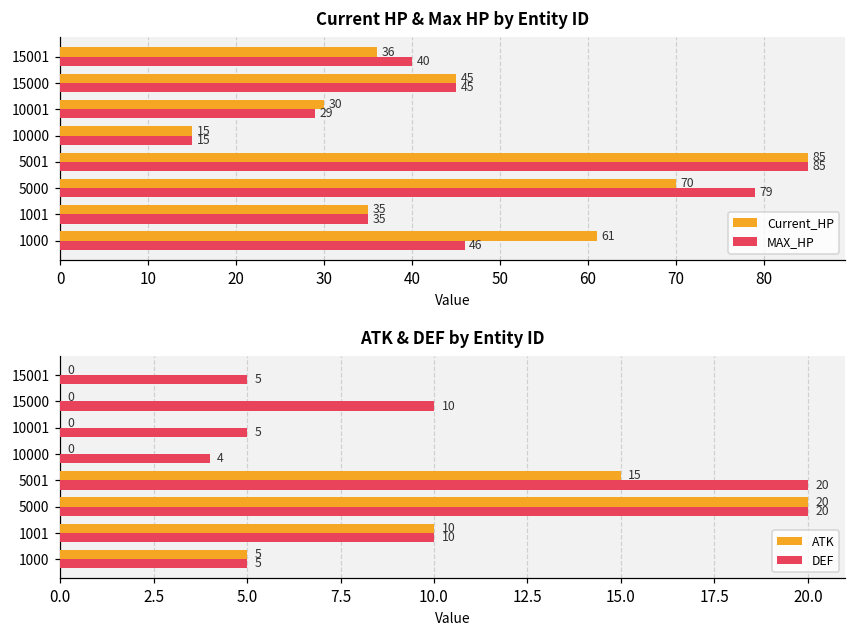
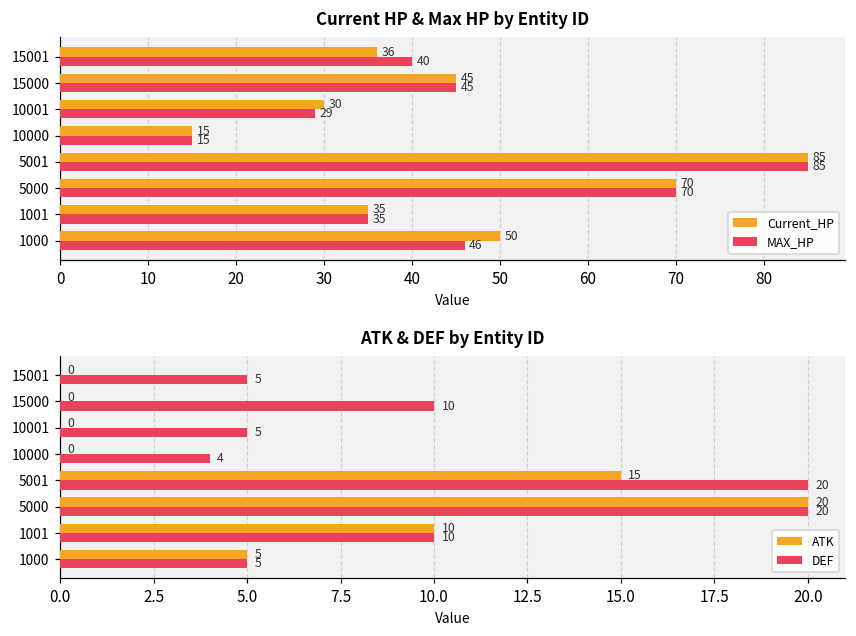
Current HP & Max HP by Entity ID, MAX_HP, 5000: 79 -> 70
Current HP & Max HP by Entity ID, Current_HP, 1000: 61 -> 50
